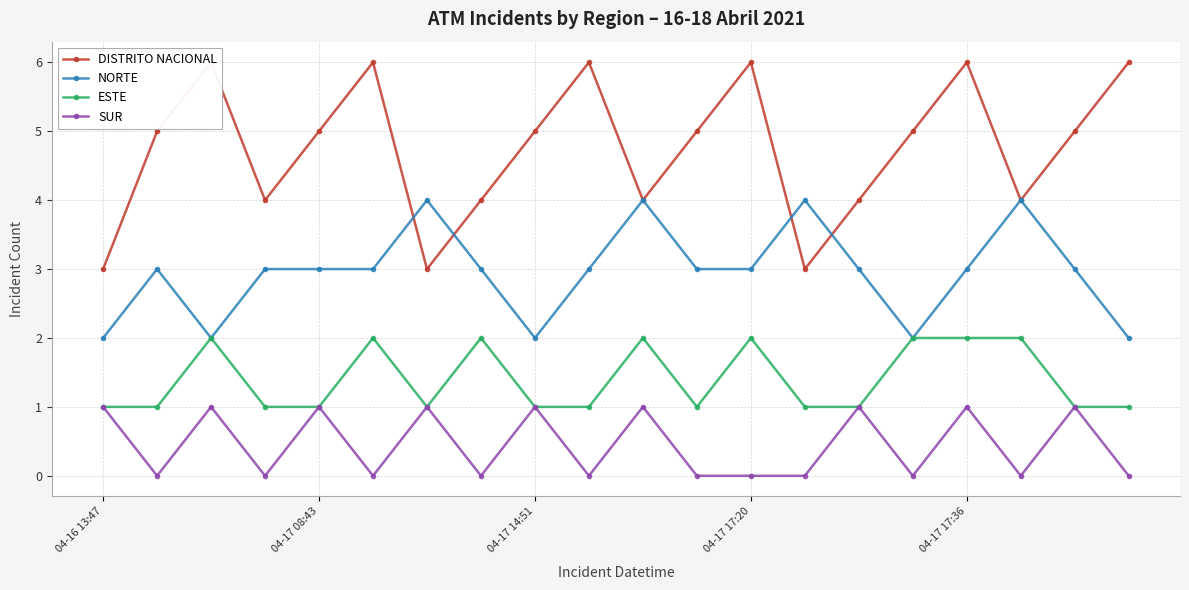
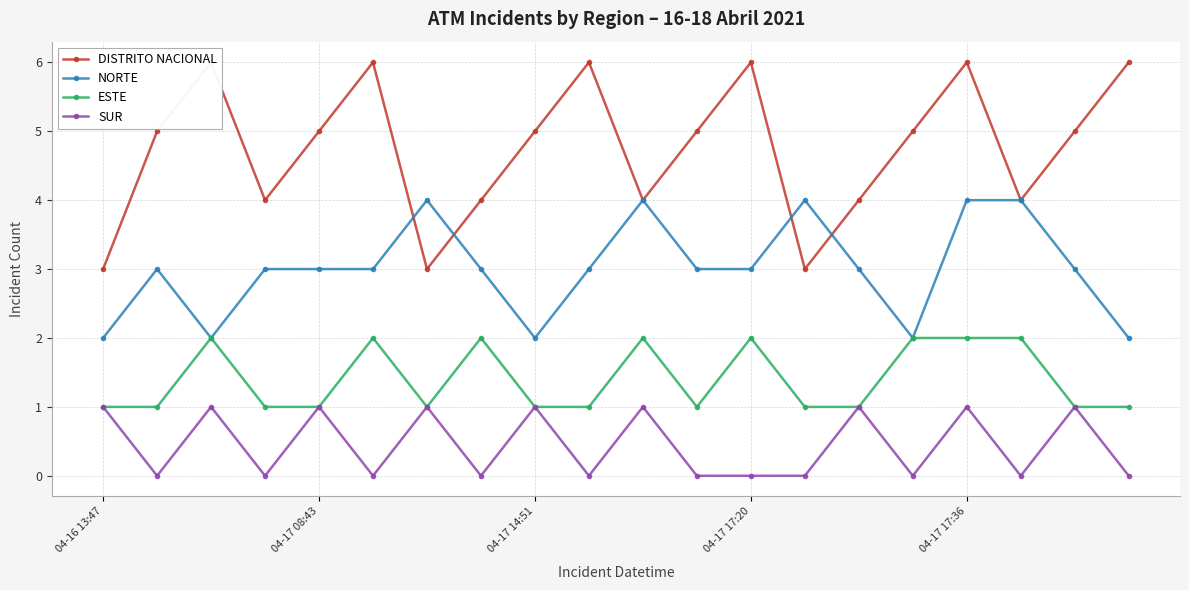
NORTE, 04-17 17:36: 3 -> 4
